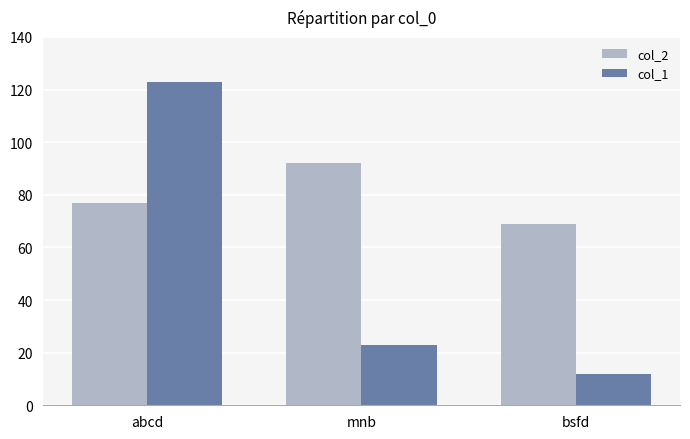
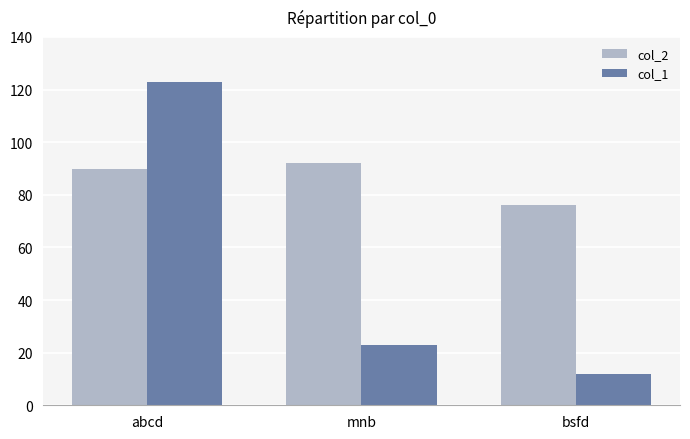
col_2, abcd: 77 -> 90
col_2, bsfd: 69 -> 76
